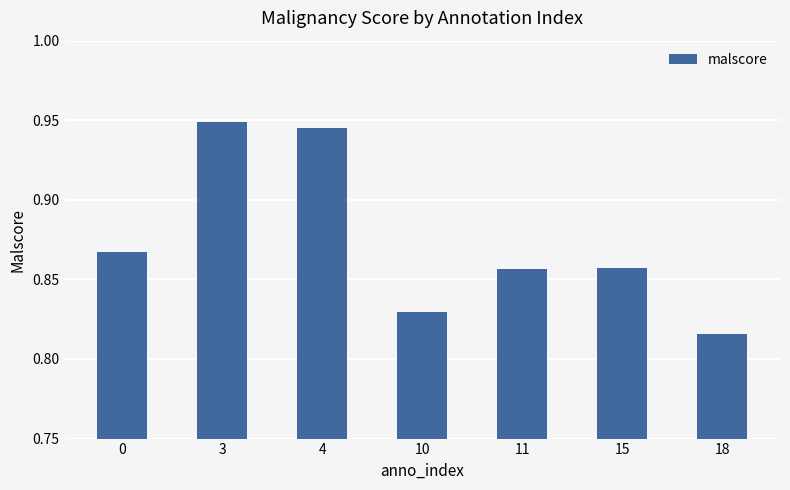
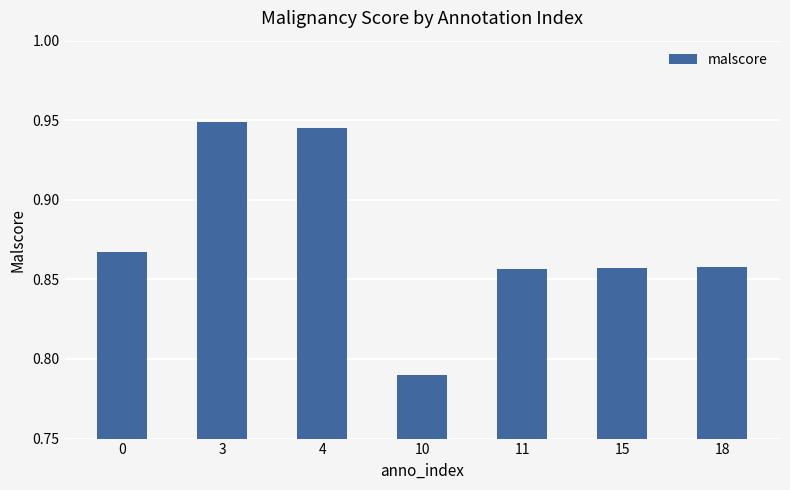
10: 0.830 -> 0.790
18: 0.815 -> 0.858
